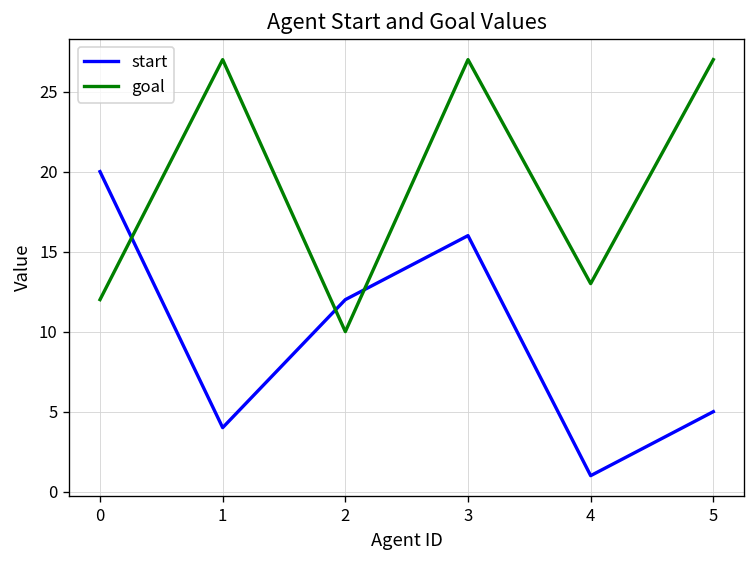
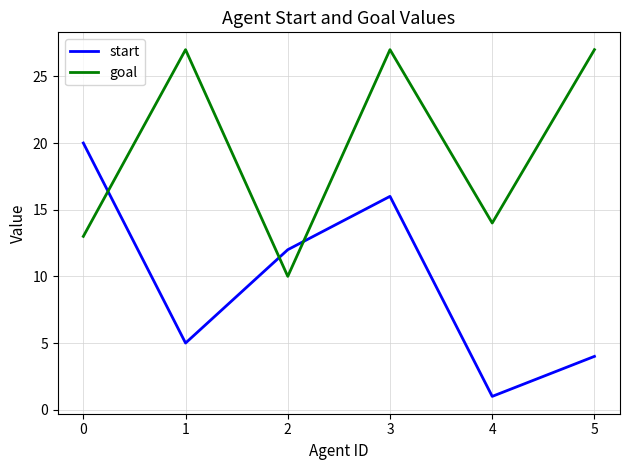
goal, 0: 12 -> 13
start, 1: 4 -> 5
goal, 4: 13 -> 14
start, 5: 5 -> 4
